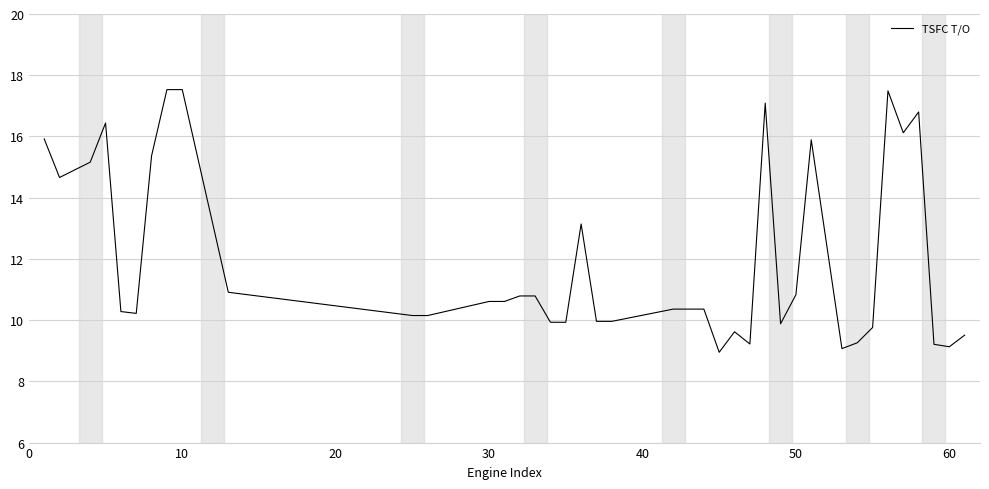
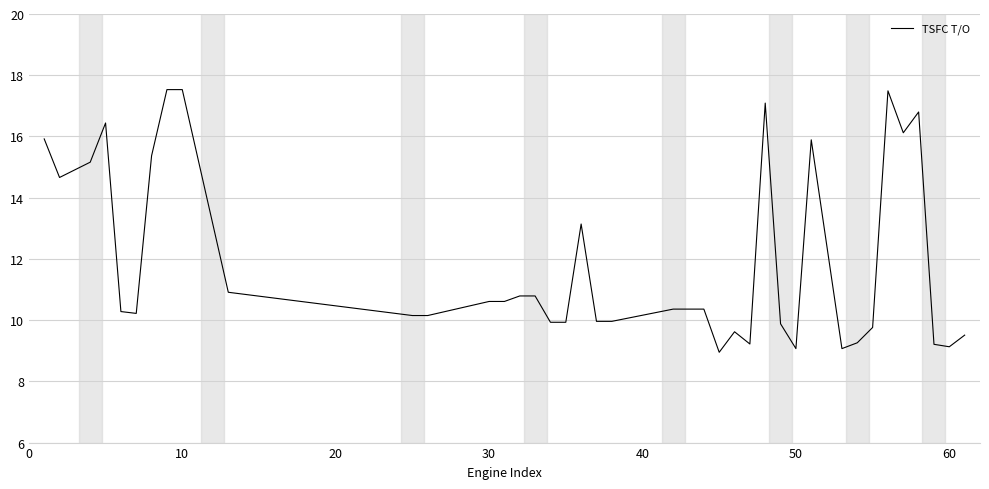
50: 10.8 -> 9.1
